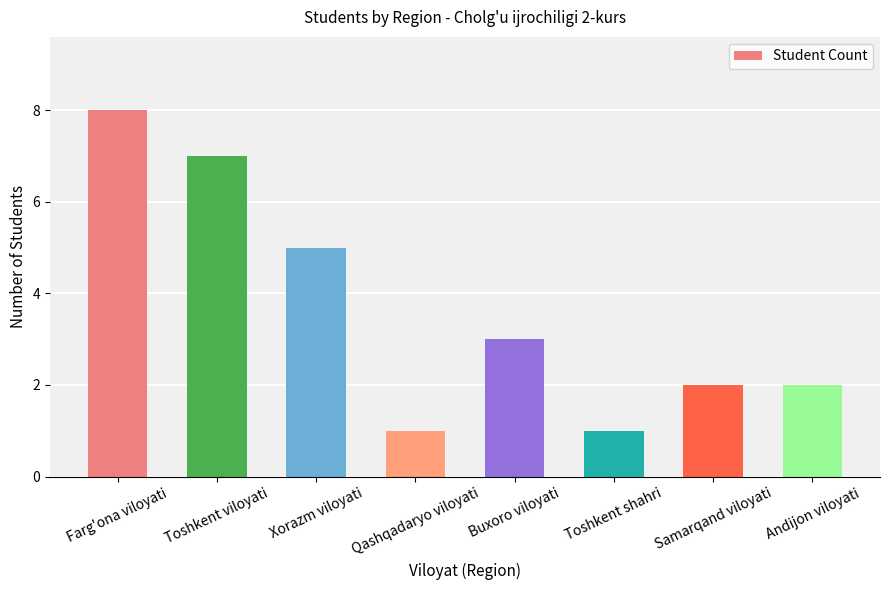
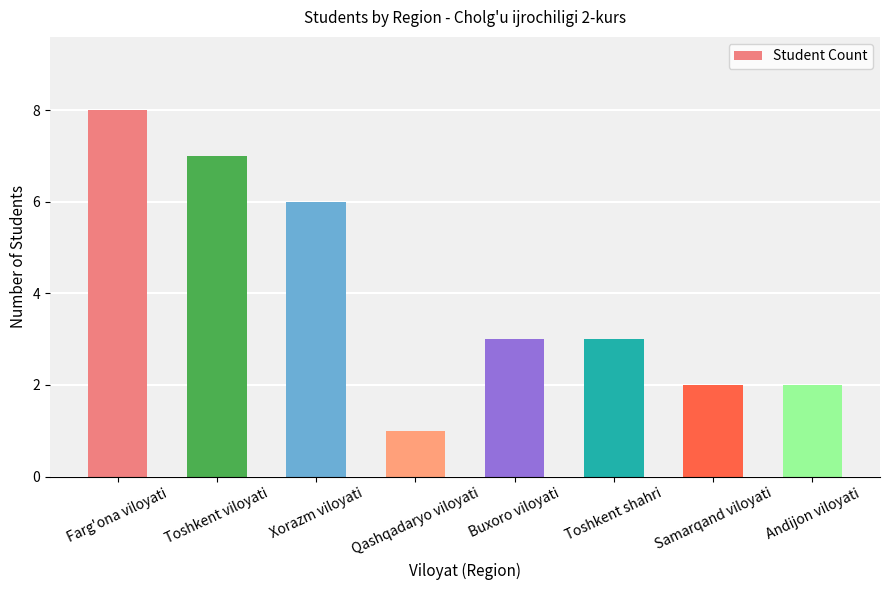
Xorazm viloyati: 5 -> 6
Toshkent shahri: 1 -> 3
